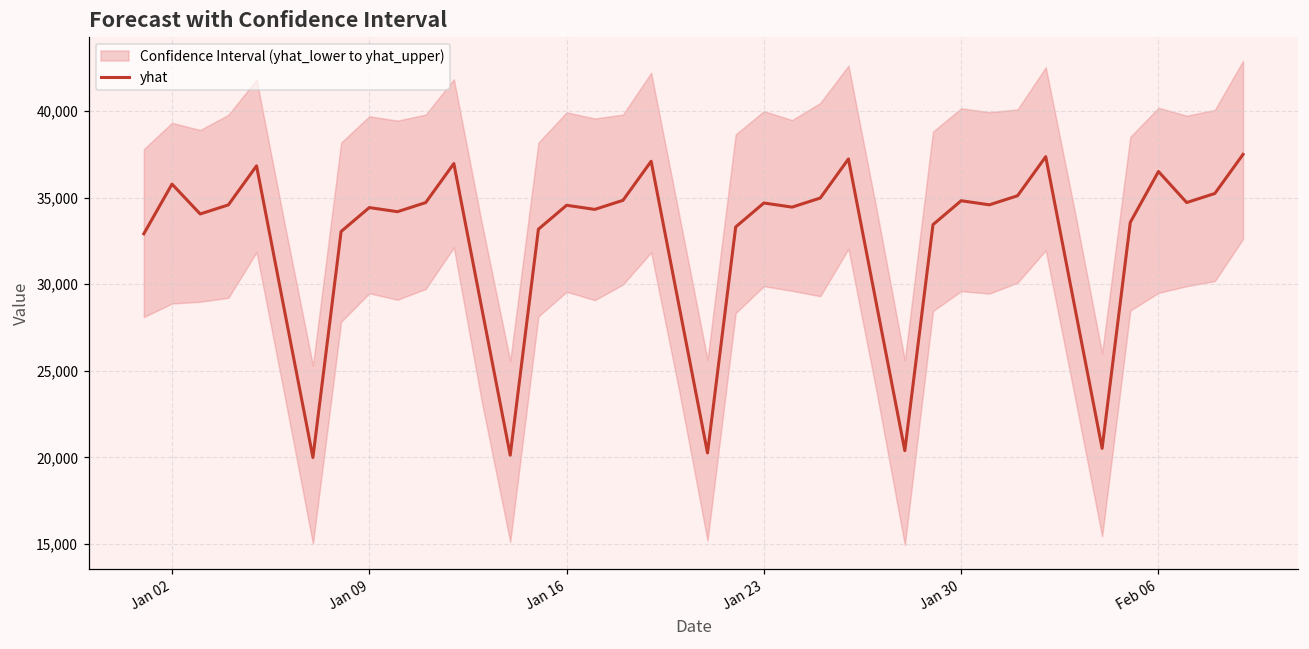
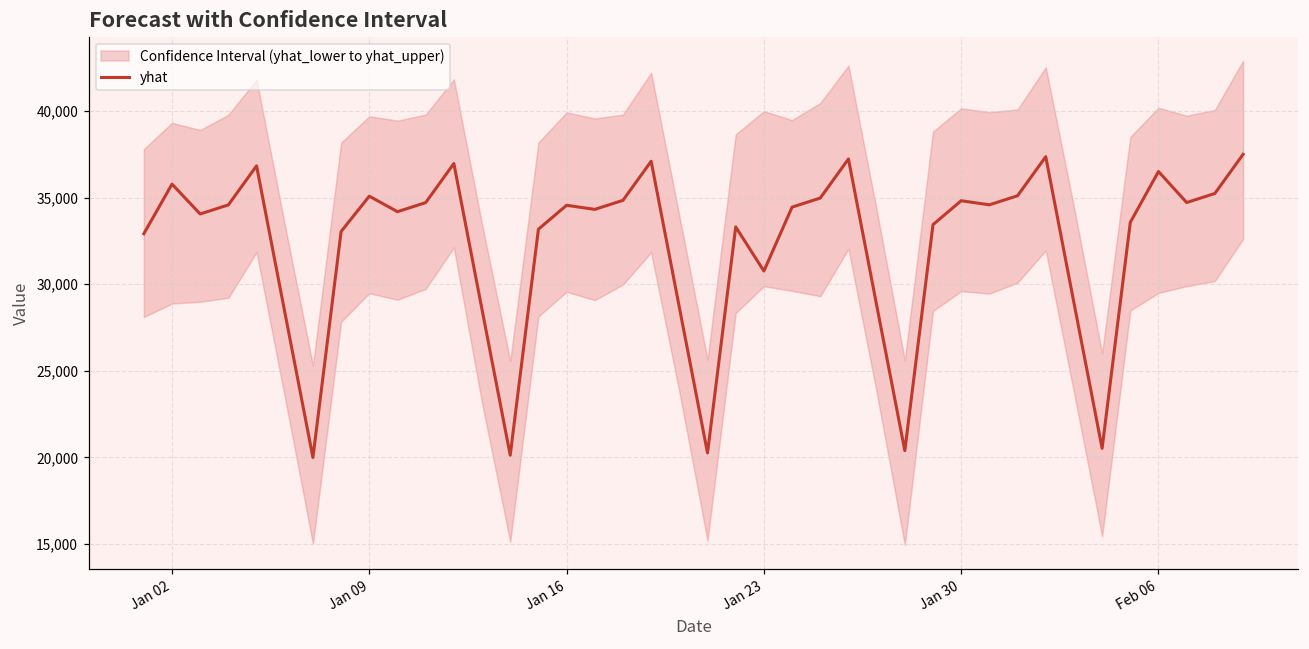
yhat, Jan 09: 34,400 -> 35,100
yhat, Jan 23: 34,700 -> 30,800
